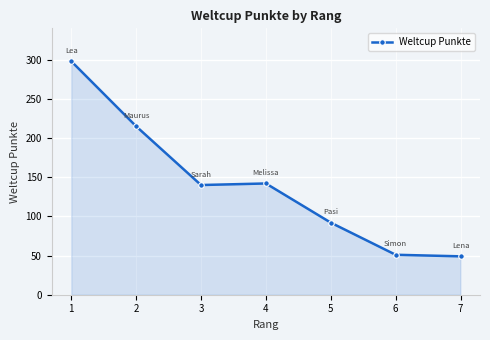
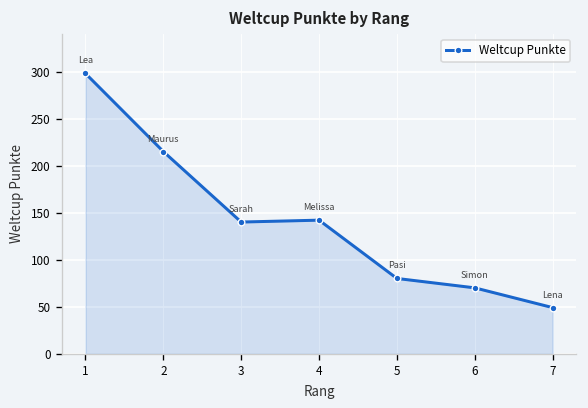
5: 90 -> 80
6: 50 -> 70
